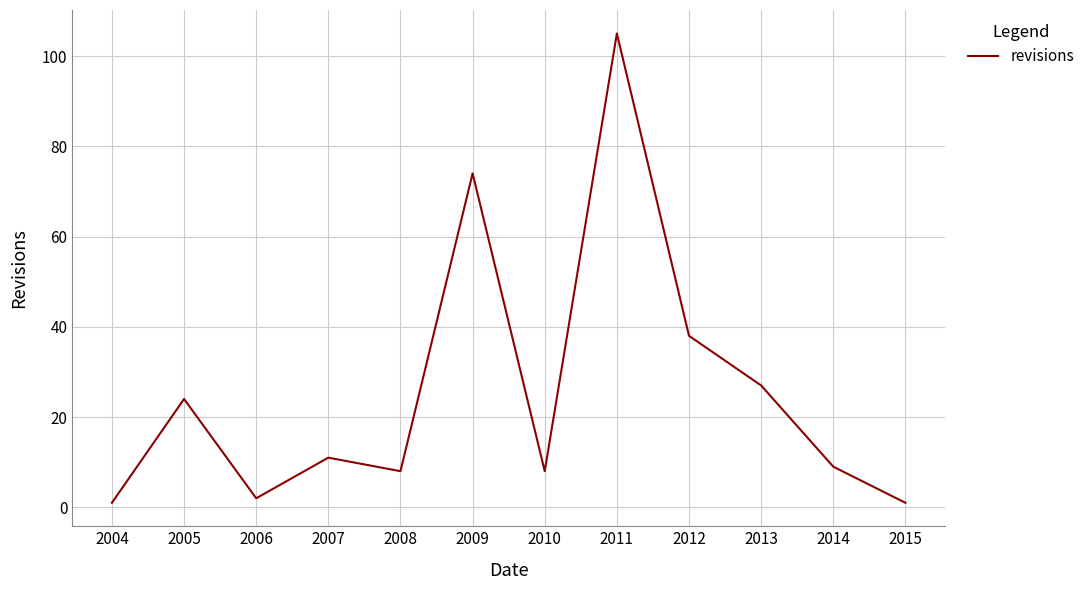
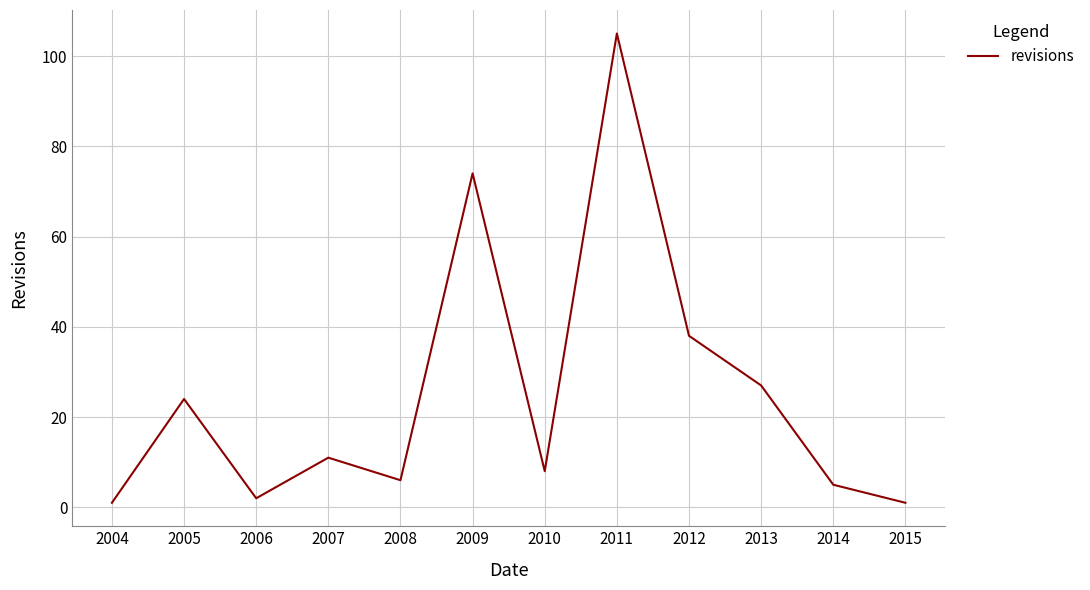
2008: 8 -> 6
2014: 9 -> 5
